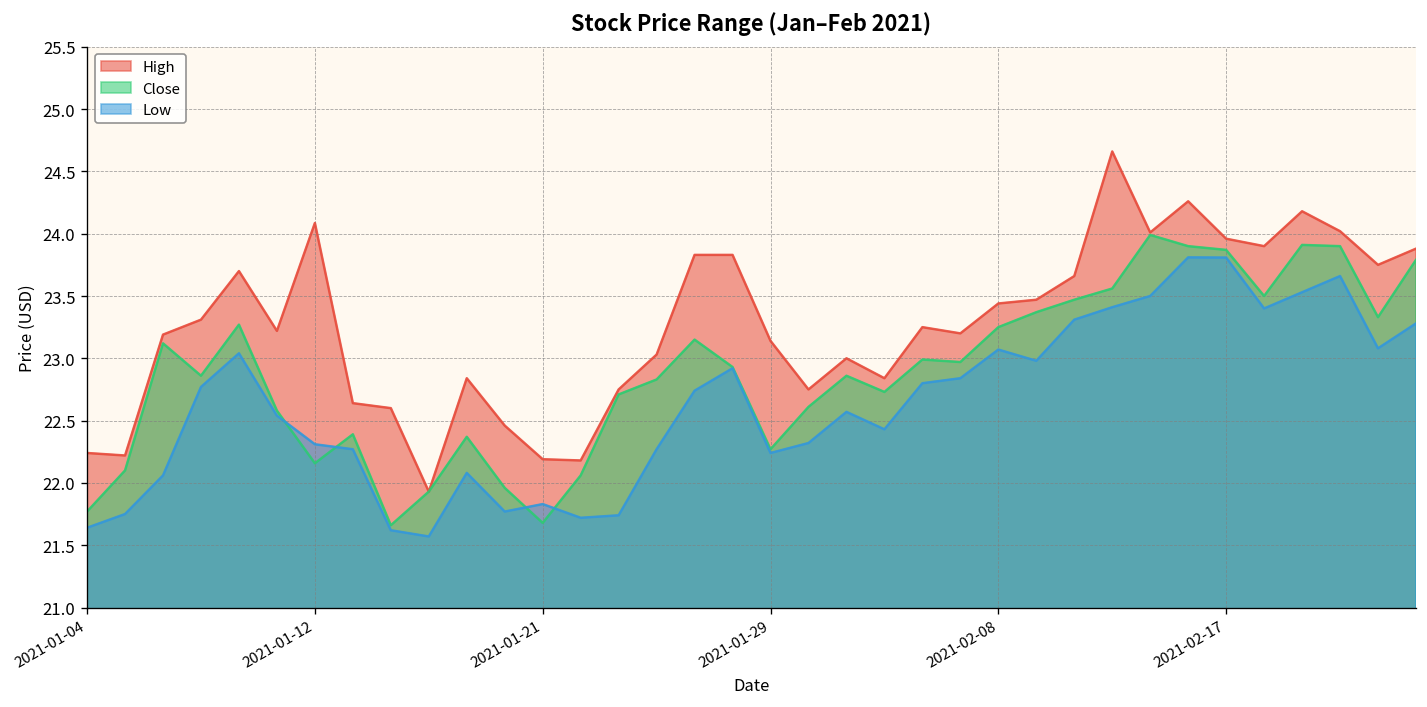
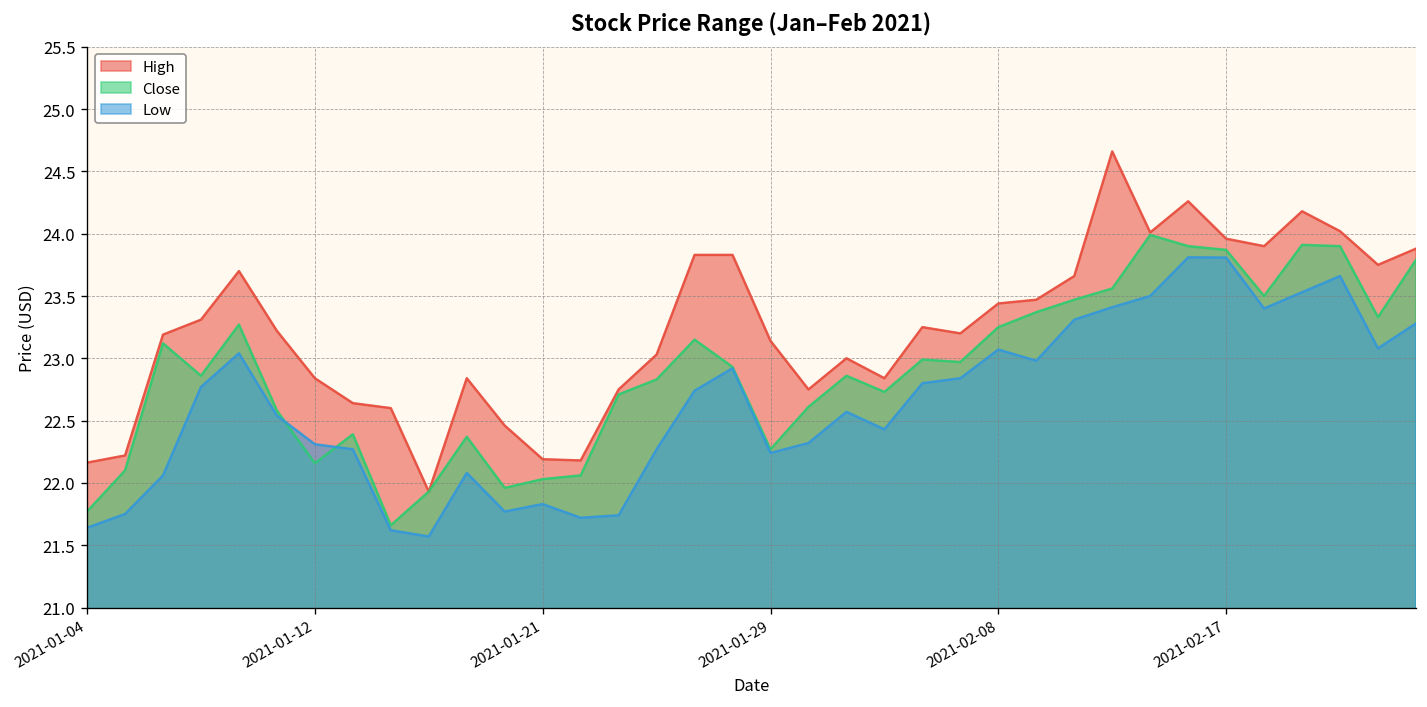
High, 2021-01-04: 22.24 -> 22.16
High, 2021-01-12: 24.09 -> 22.84
Close, 2021-01-21: 21.68 -> 22.03
